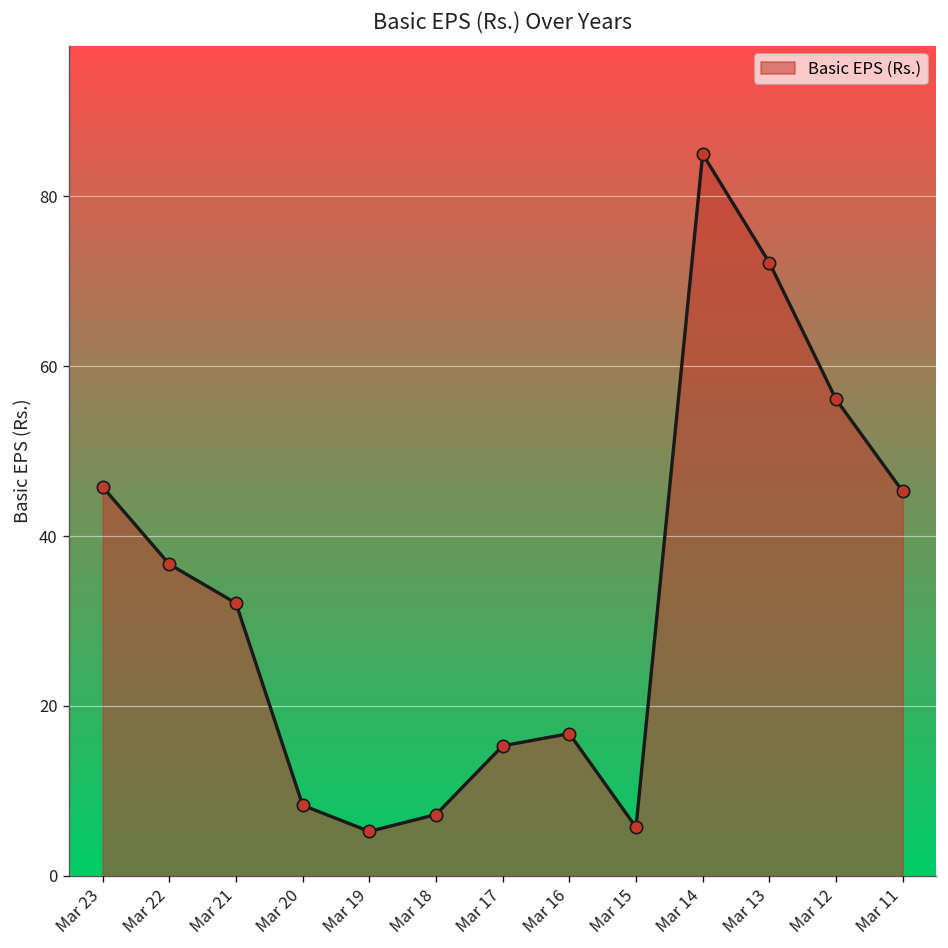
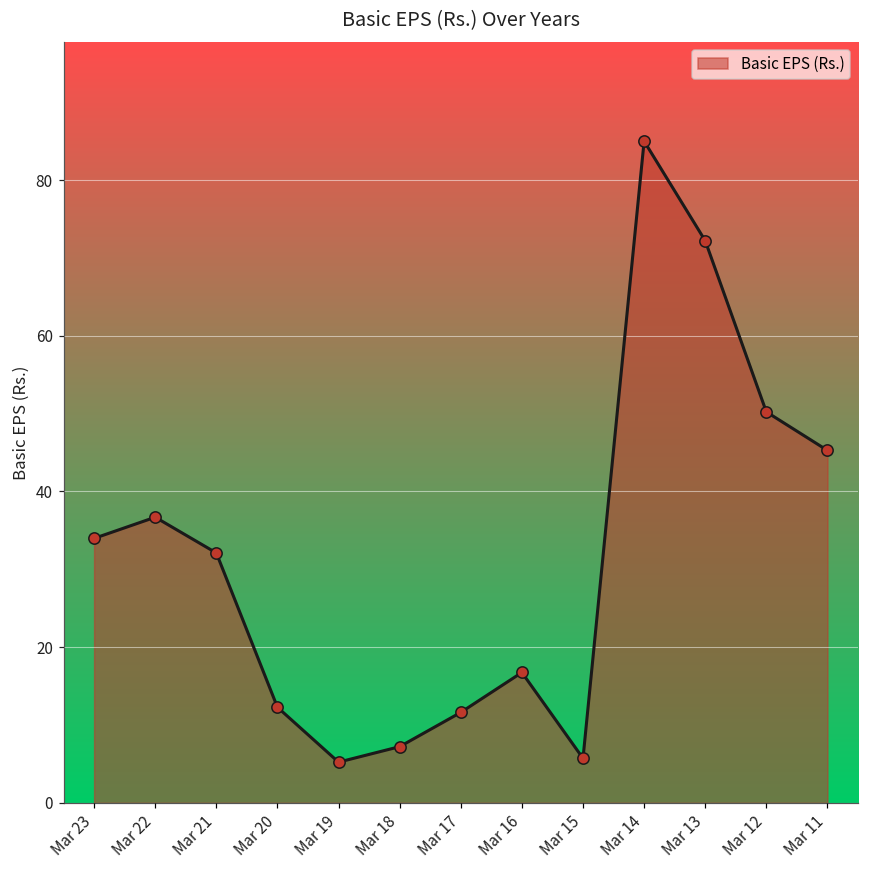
Mar 23: 46 -> 34
Mar 20: 8 -> 12
Mar 17: 15 -> 12
Mar 12: 56 -> 50
